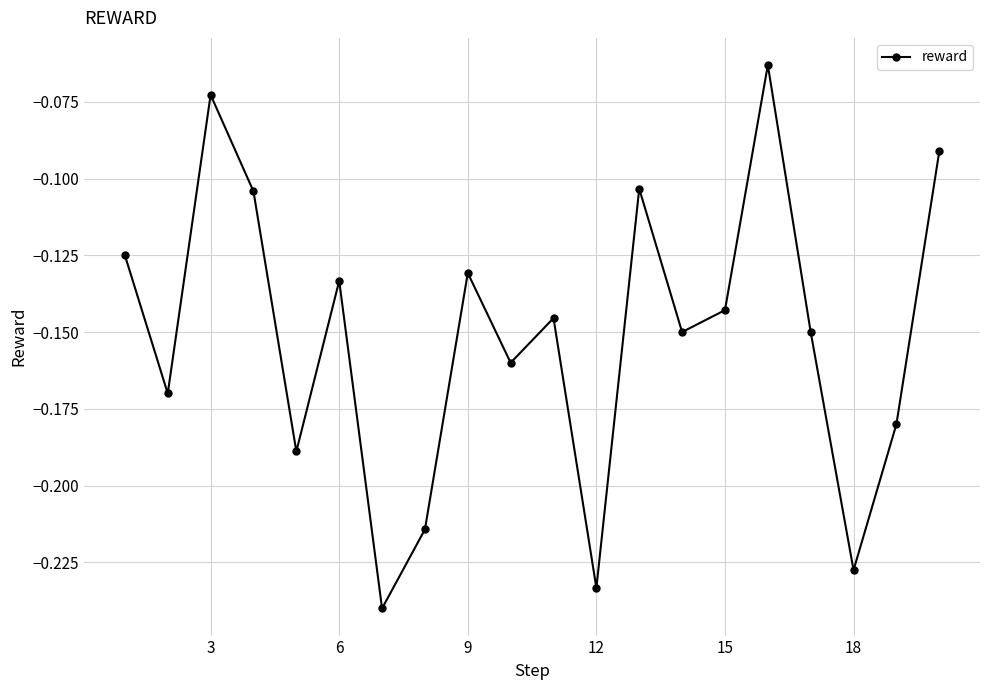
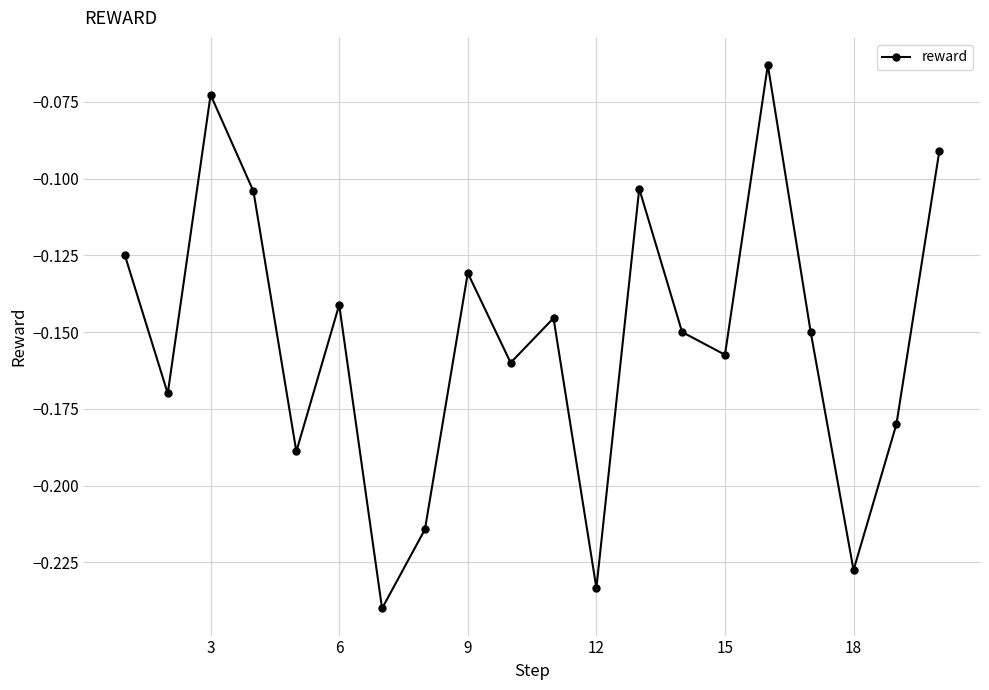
6: -0.133 -> -0.141
15: -0.143 -> -0.157
